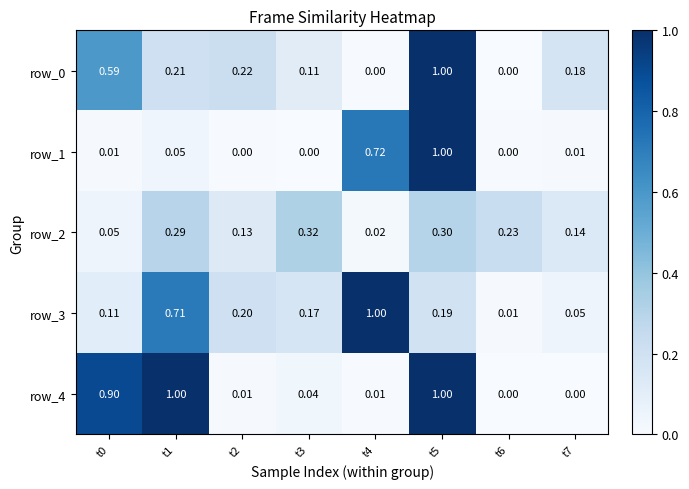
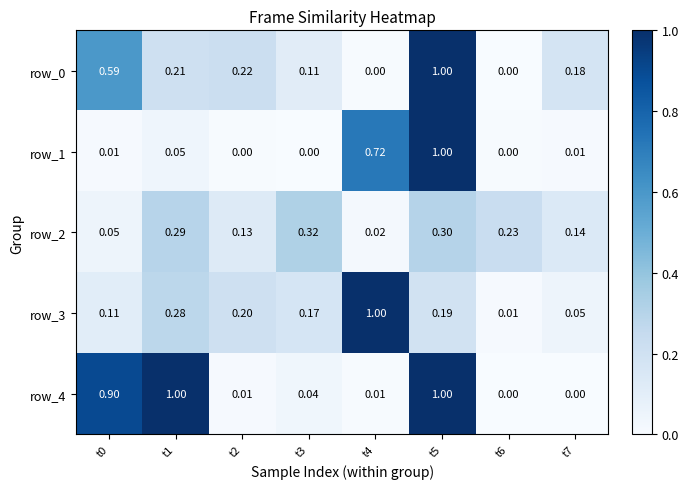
row_3, t1: 0.71 -> 0.28
